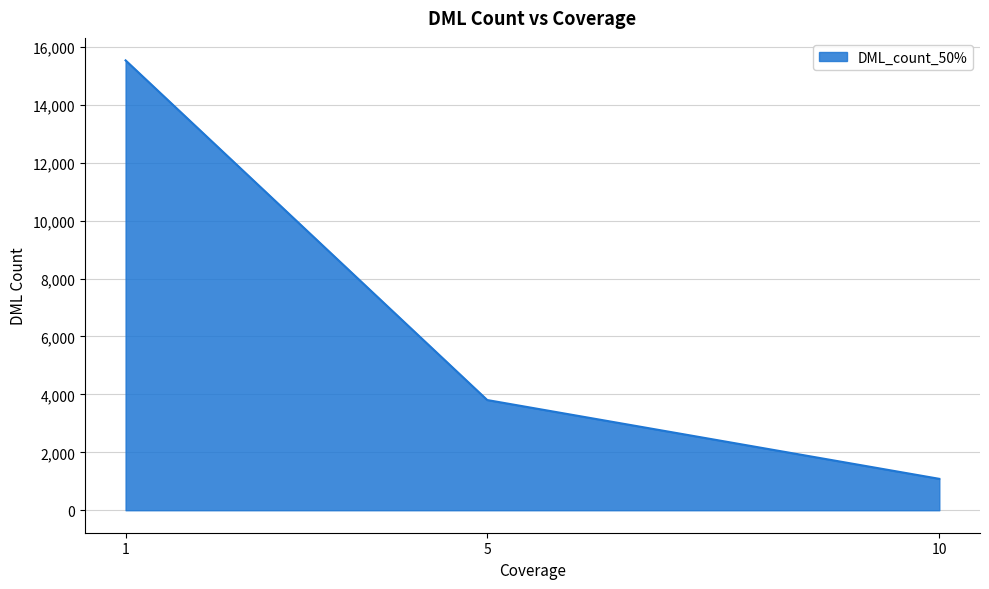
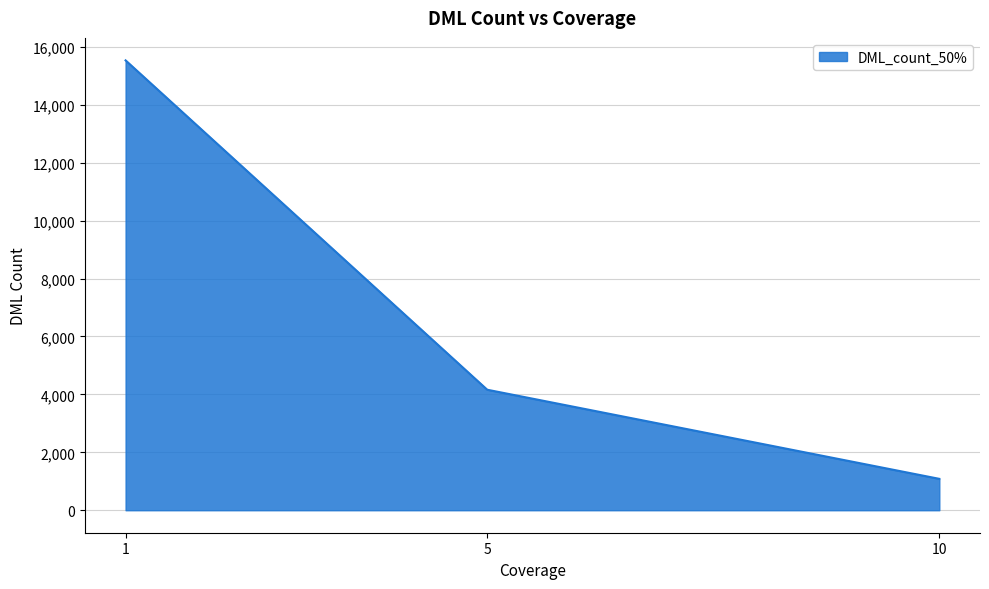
5: 3,800 -> 4,200
